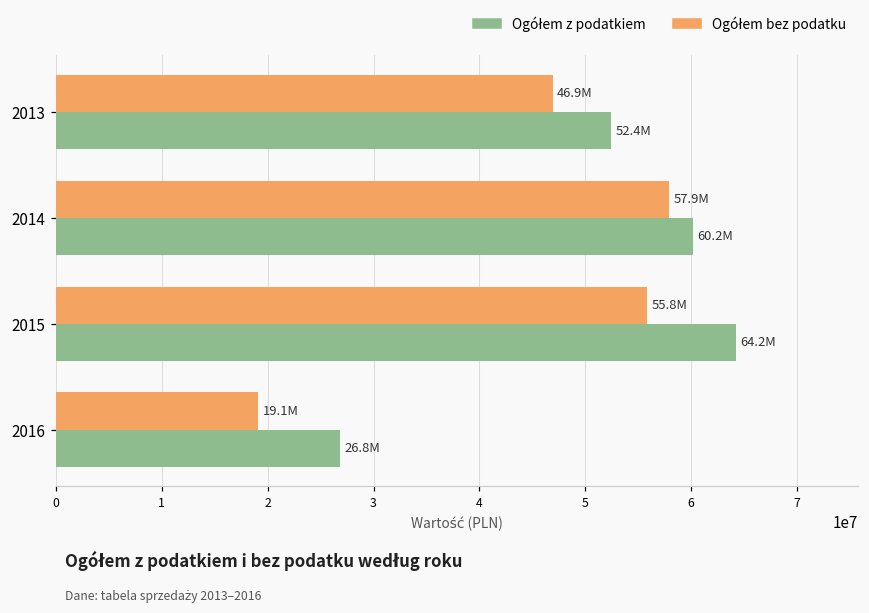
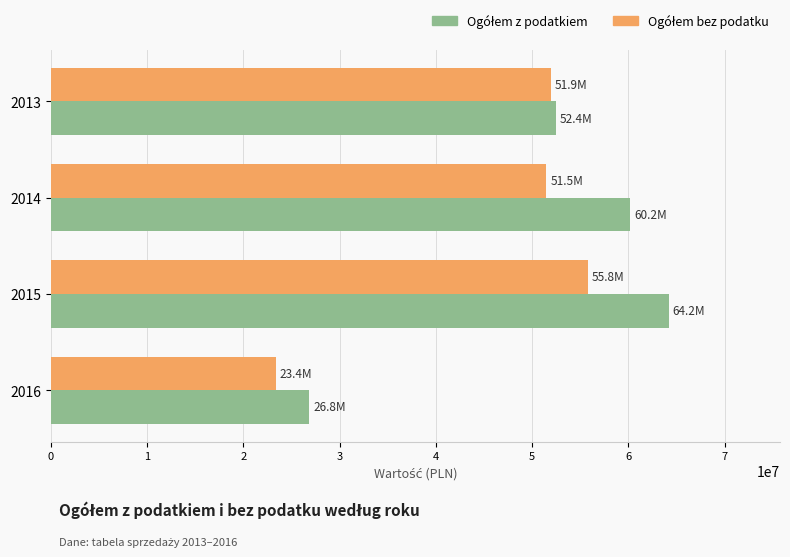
Ogółem bez podatku, 2013: 46.9M -> 51.9M
Ogółem bez podatku, 2014: 57.9M -> 51.5M
Ogółem bez podatku, 2016: 19.1M -> 23.4M
